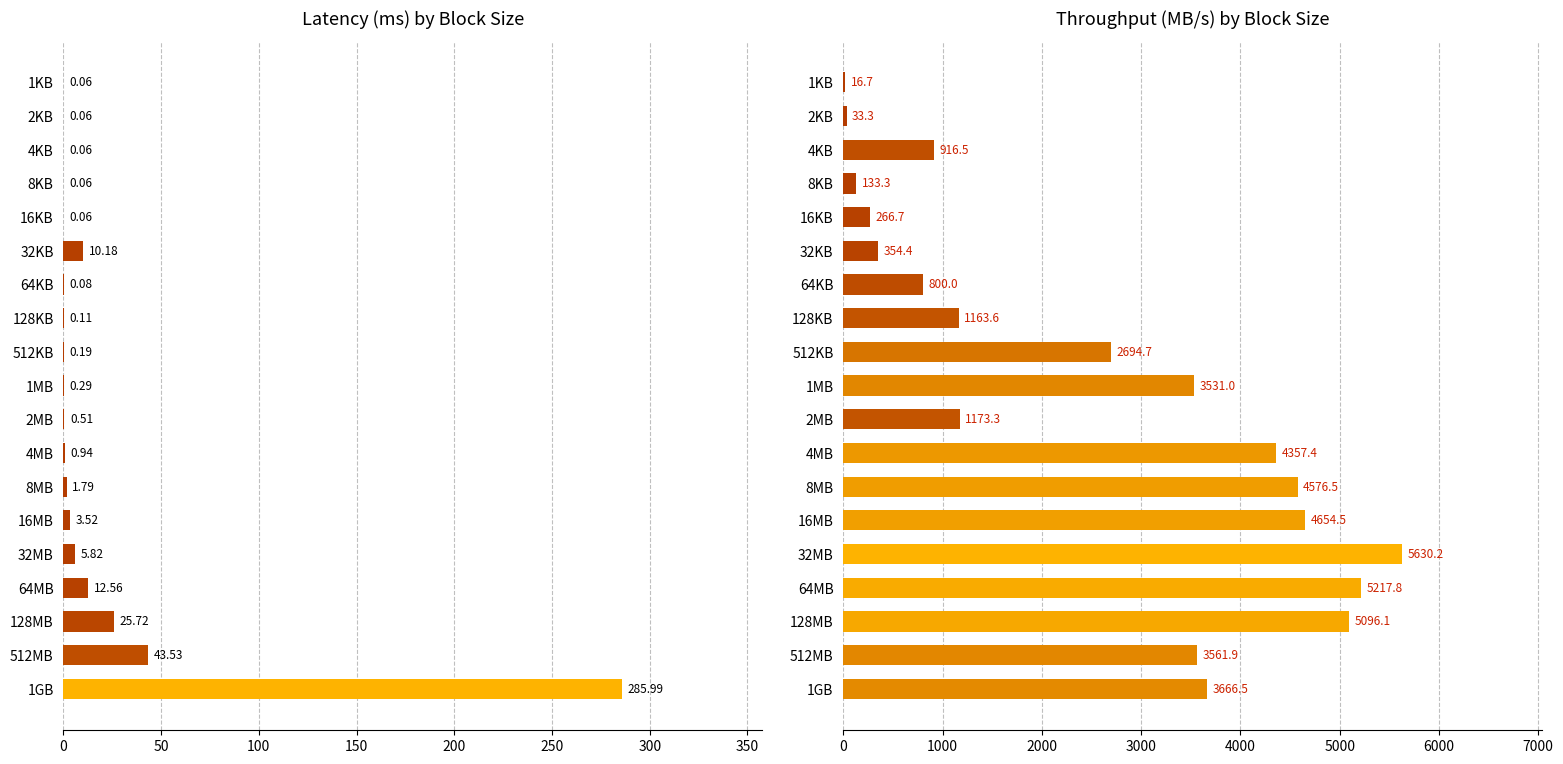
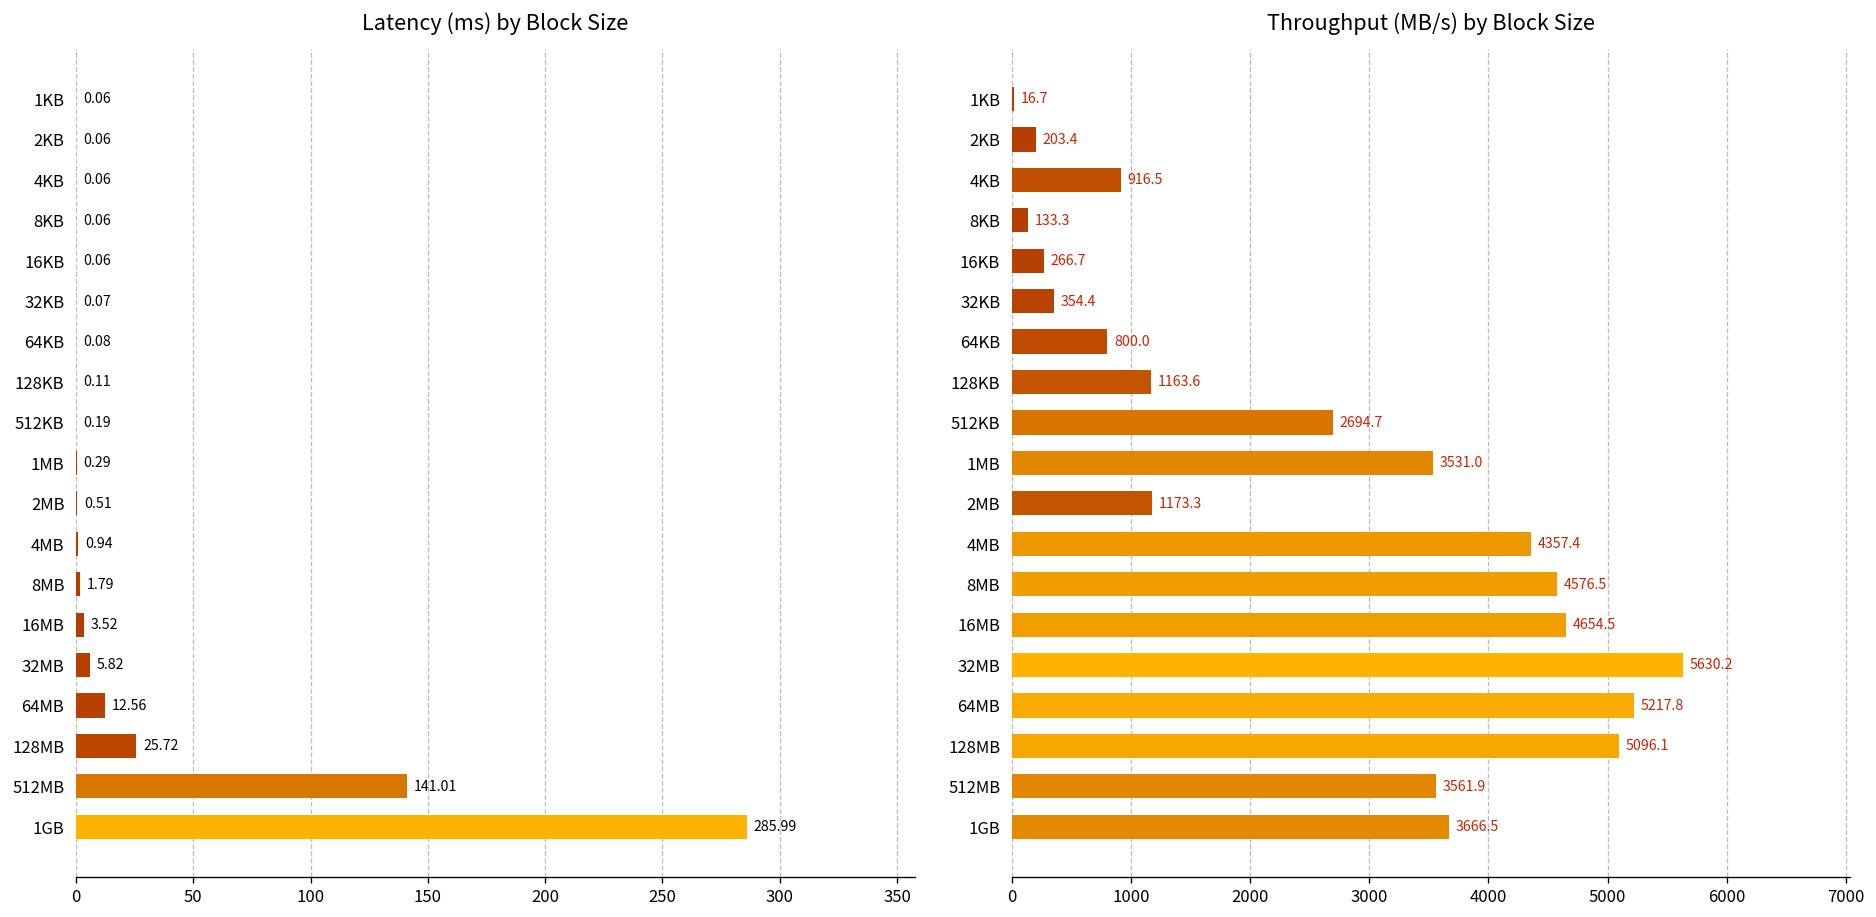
Latency (ms) by Block Size, 32KB: 10.18 -> 0.07
Latency (ms) by Block Size, 512MB: 43.53 -> 141.01
Throughput (MB/s) by Block Size, 2KB: 33.3 -> 203.4
